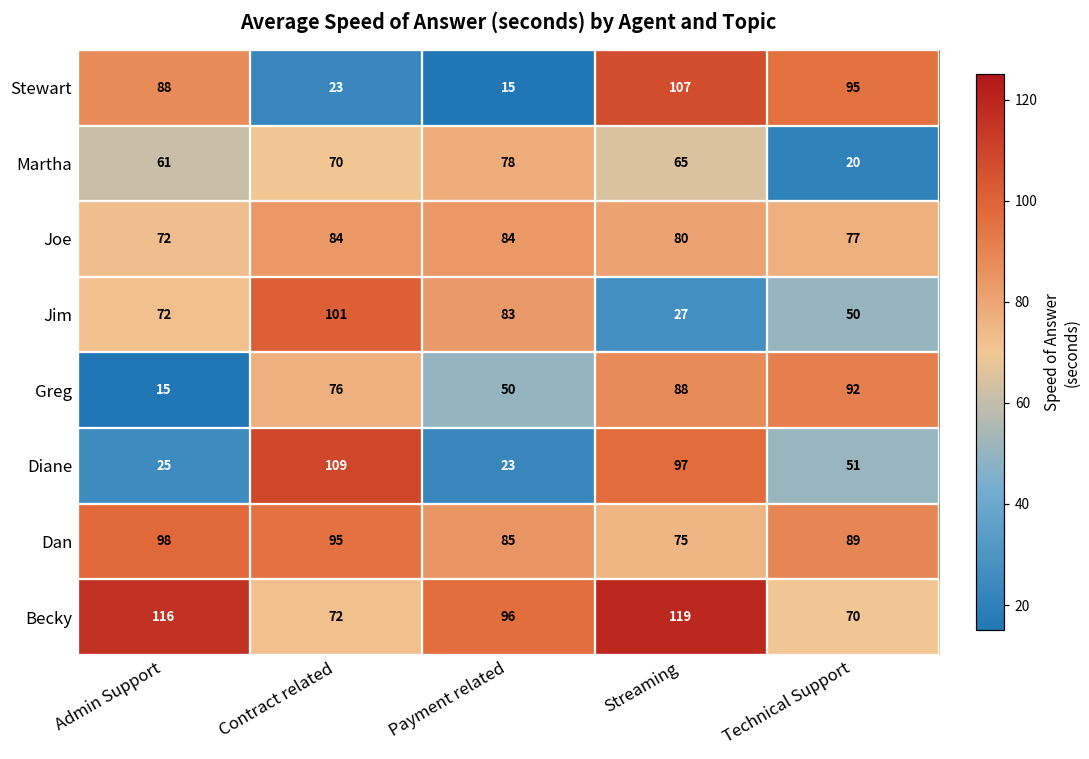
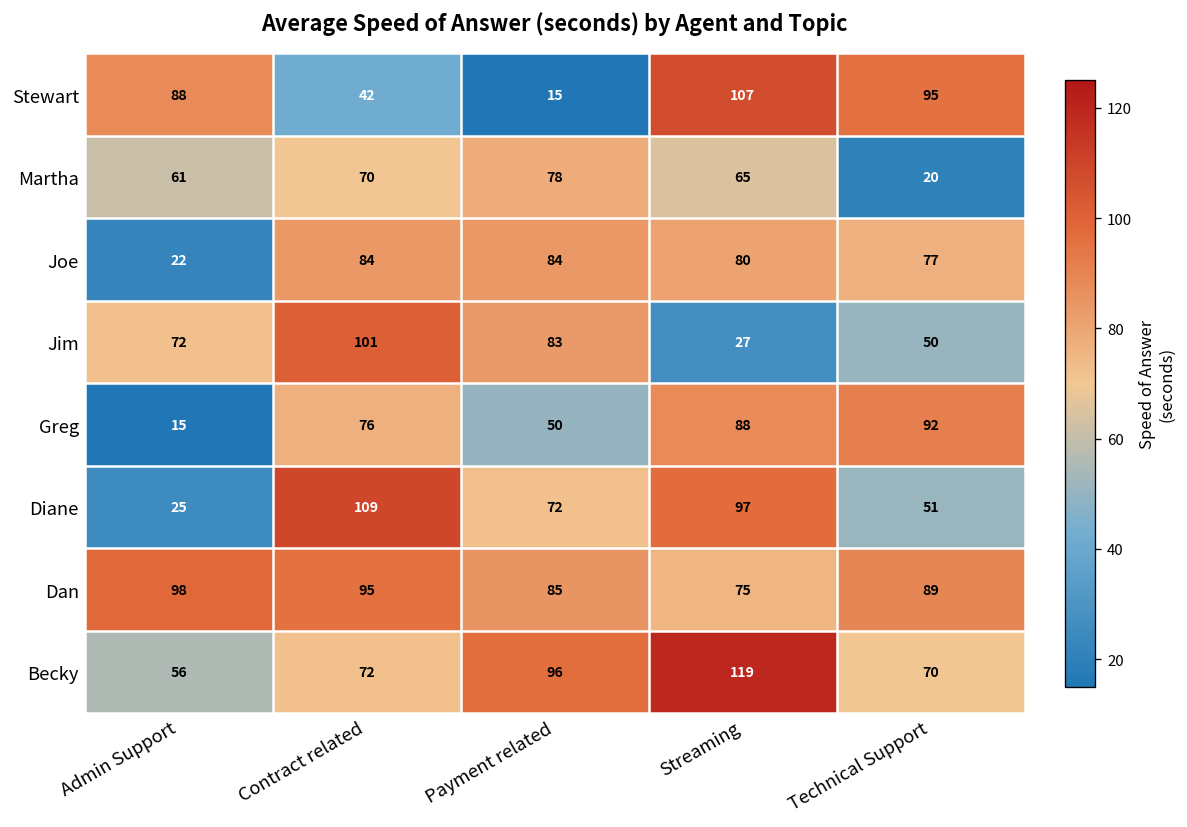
Stewart, Contract related: 23 -> 42
Joe, Admin Support: 72 -> 22
Diane, Payment related: 23 -> 72
Becky, Admin Support: 116 -> 56
